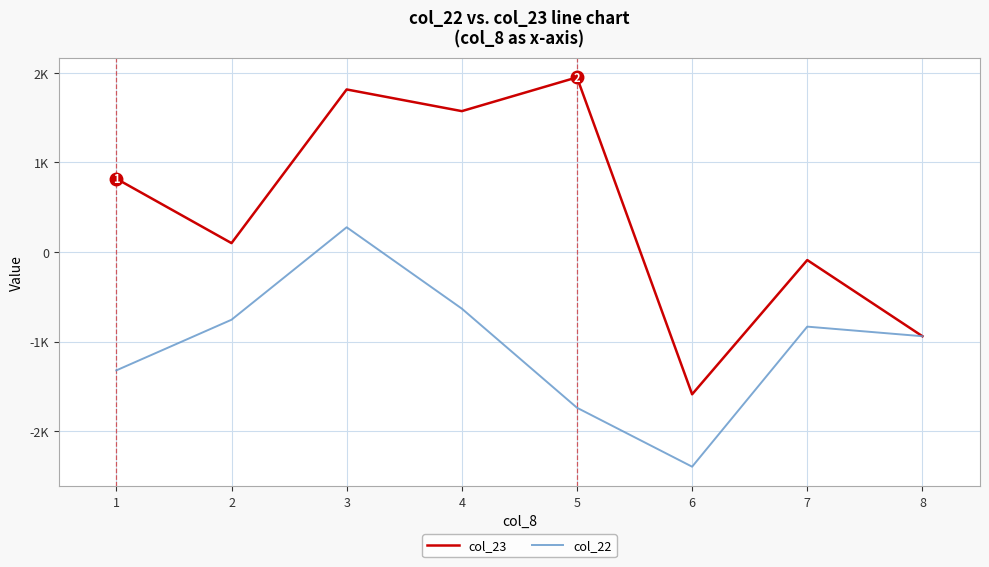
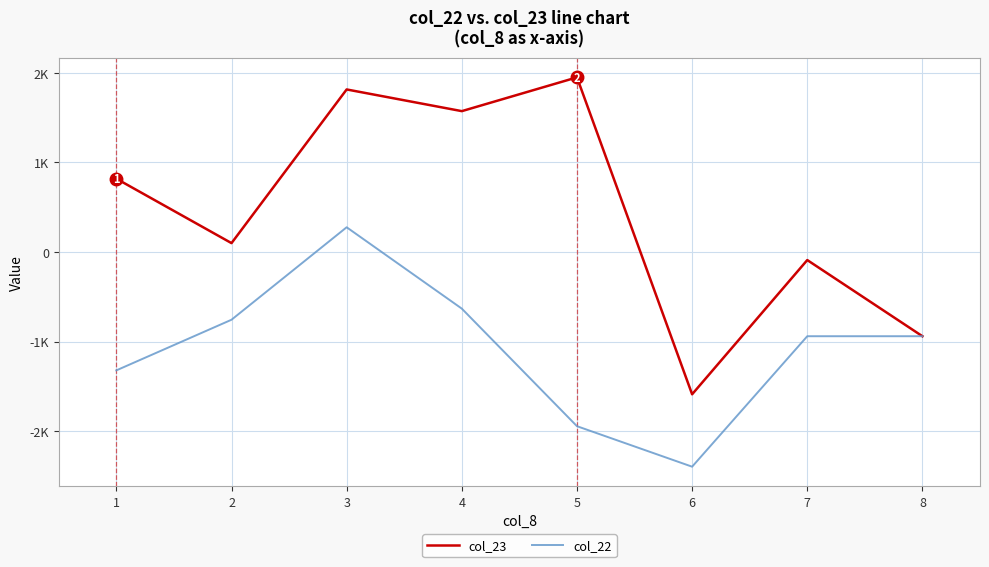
col_22, 5: -1700 -> -1900
col_22, 7: -800 -> -900
